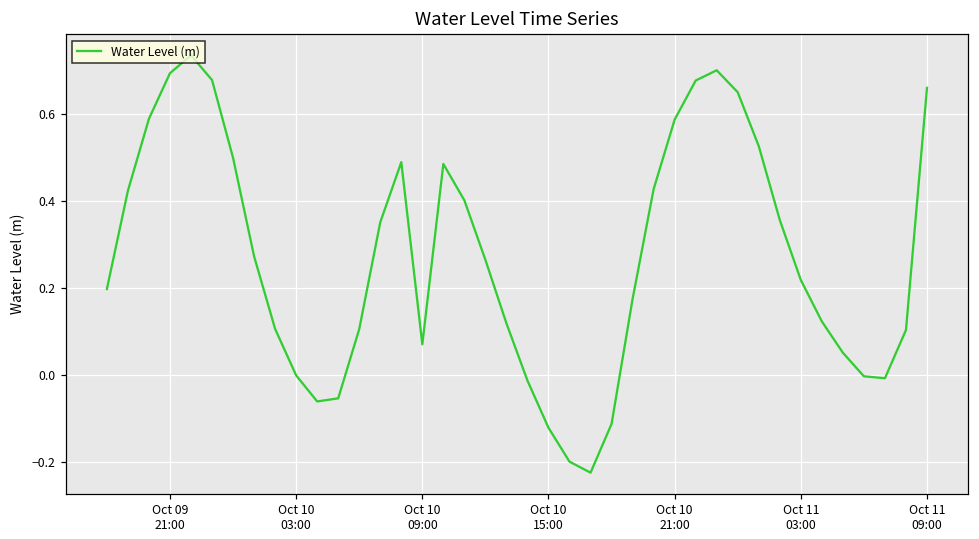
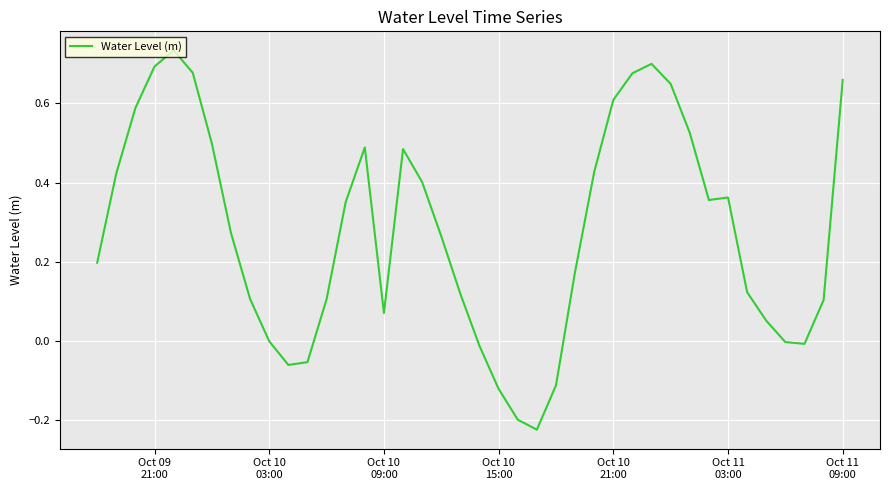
Oct 10 21:00: 0.59 -> 0.61
Oct 11 03:00: 0.22 -> 0.36
